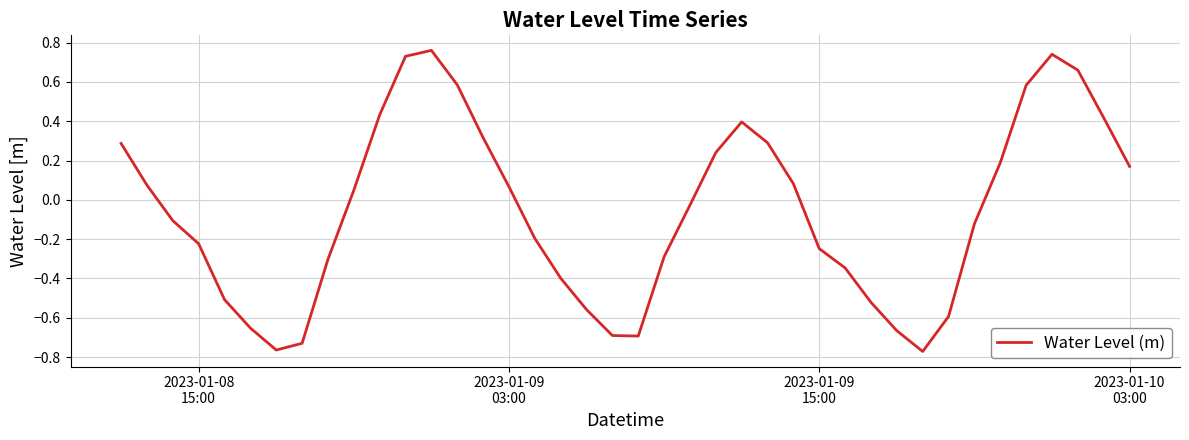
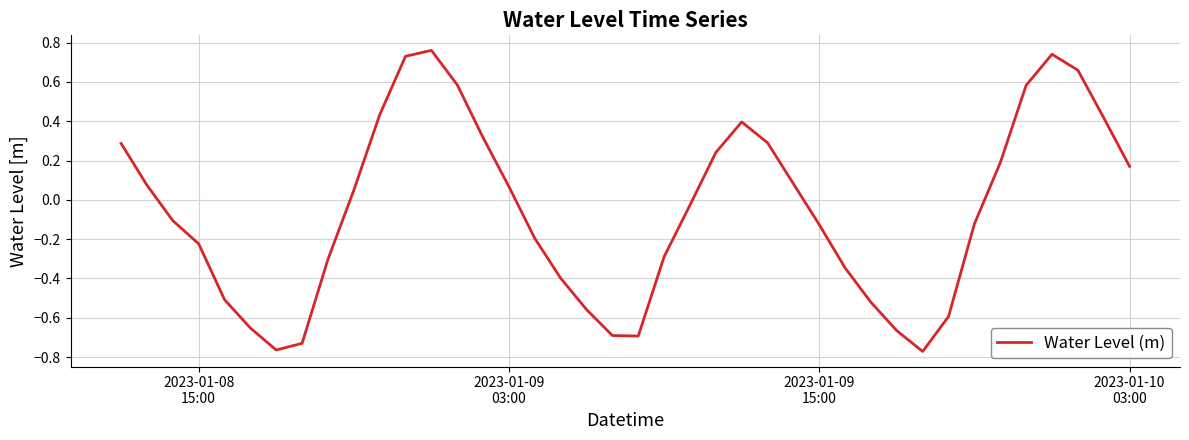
2023-01-09 15:00: -0.25 -> -0.13
